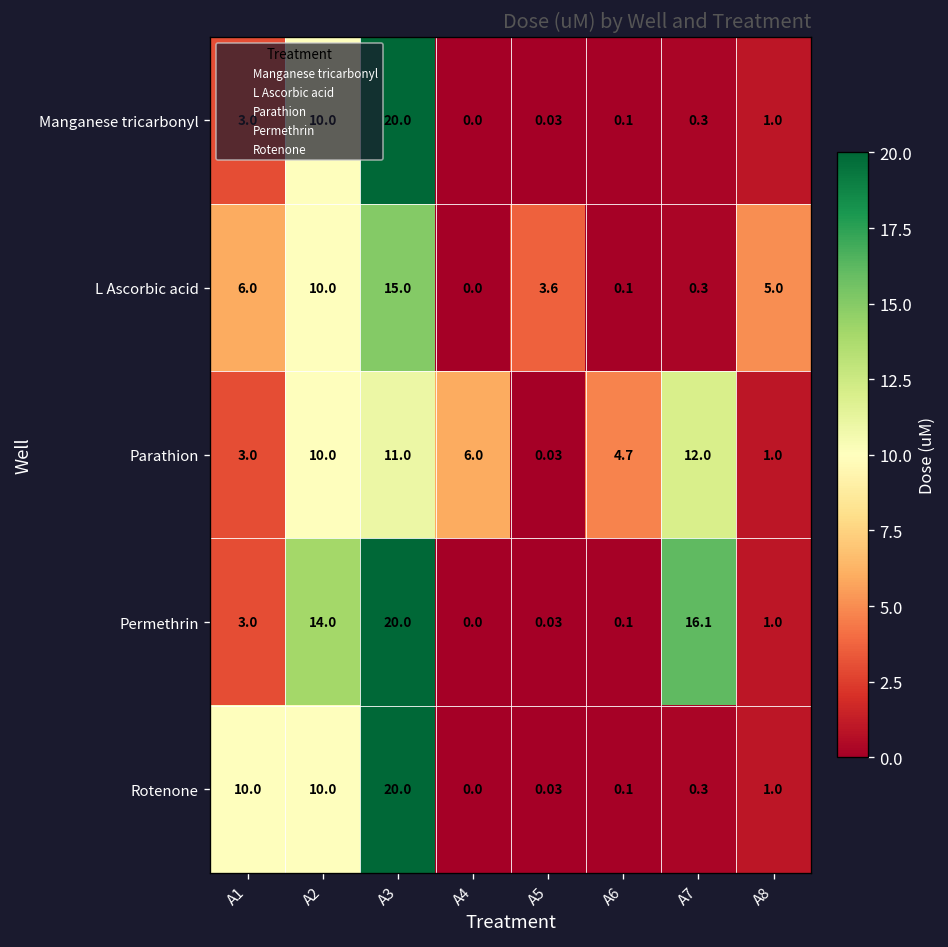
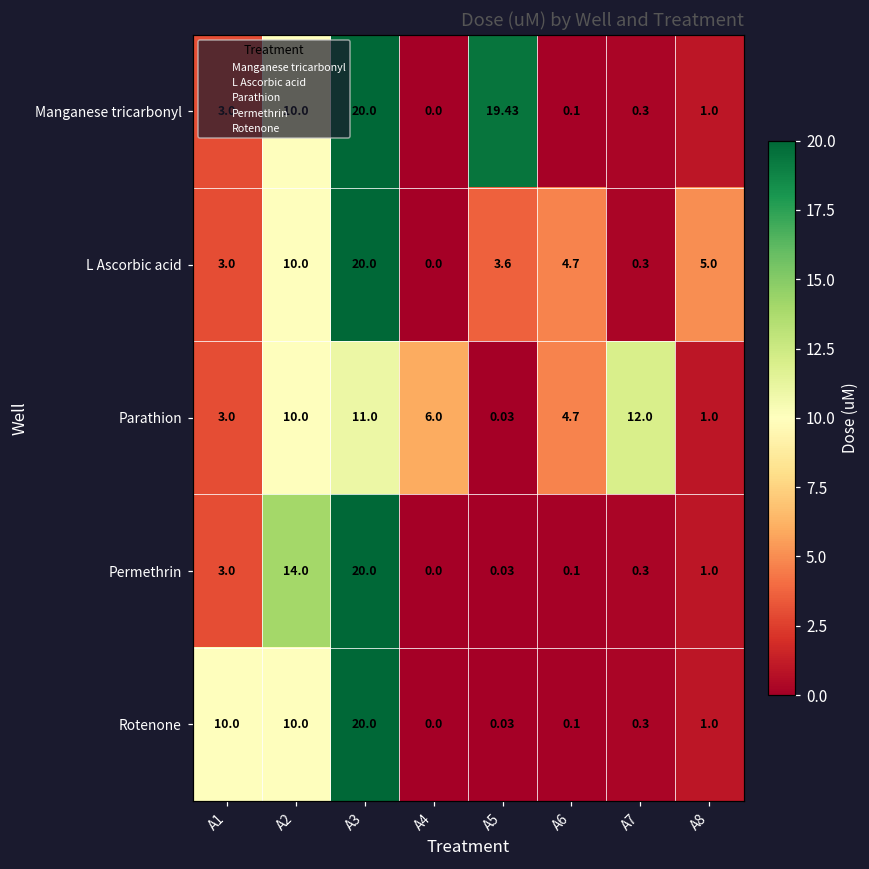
Manganese tricarbonyl, A5: 0.03 -> 19.43
L Ascorbic acid, A1: 6.0 -> 3.0
L Ascorbic acid, A3: 15.0 -> 20.0
L Ascorbic acid, A6: 0.1 -> 4.7
Permethrin, A7: 16.1 -> 0.3
